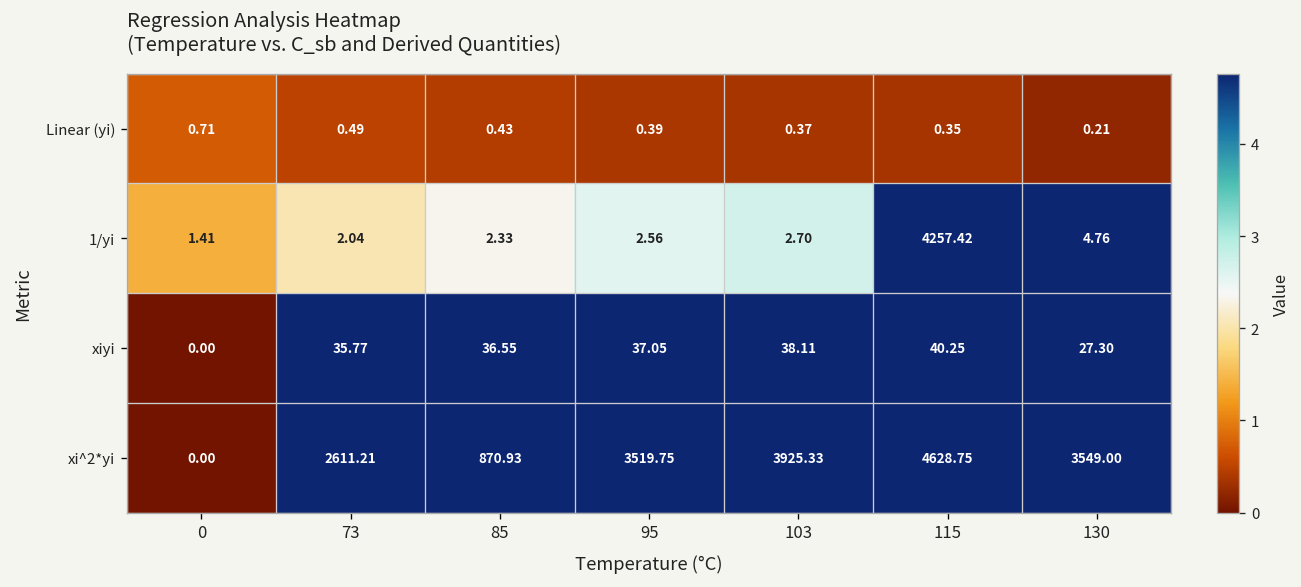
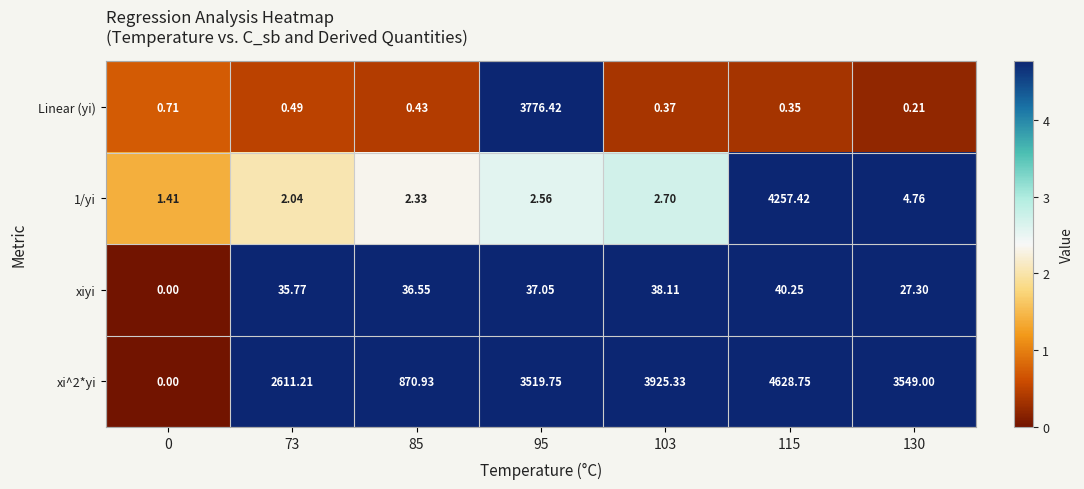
Linear (yi), 95: 0.39 -> 3776.42
